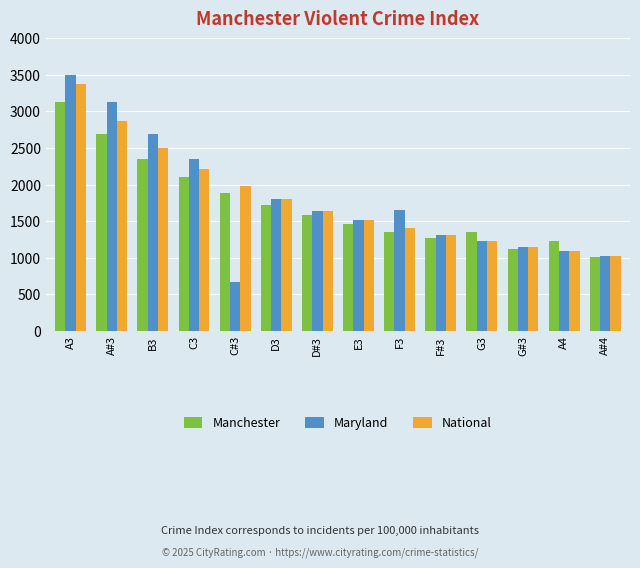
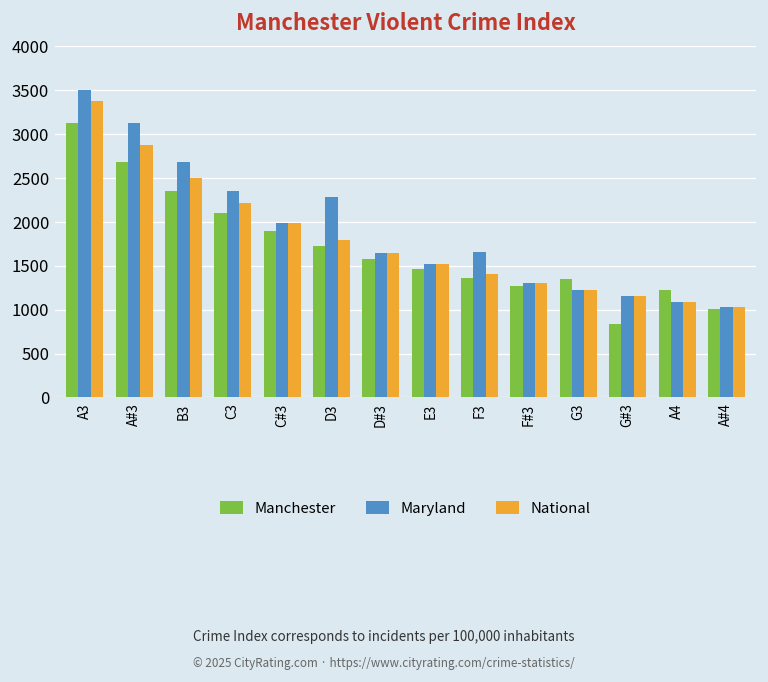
Maryland, C#3: 700 -> 2000
Maryland, D3: 1800 -> 2300
Manchester, G#3: 1100 -> 800
